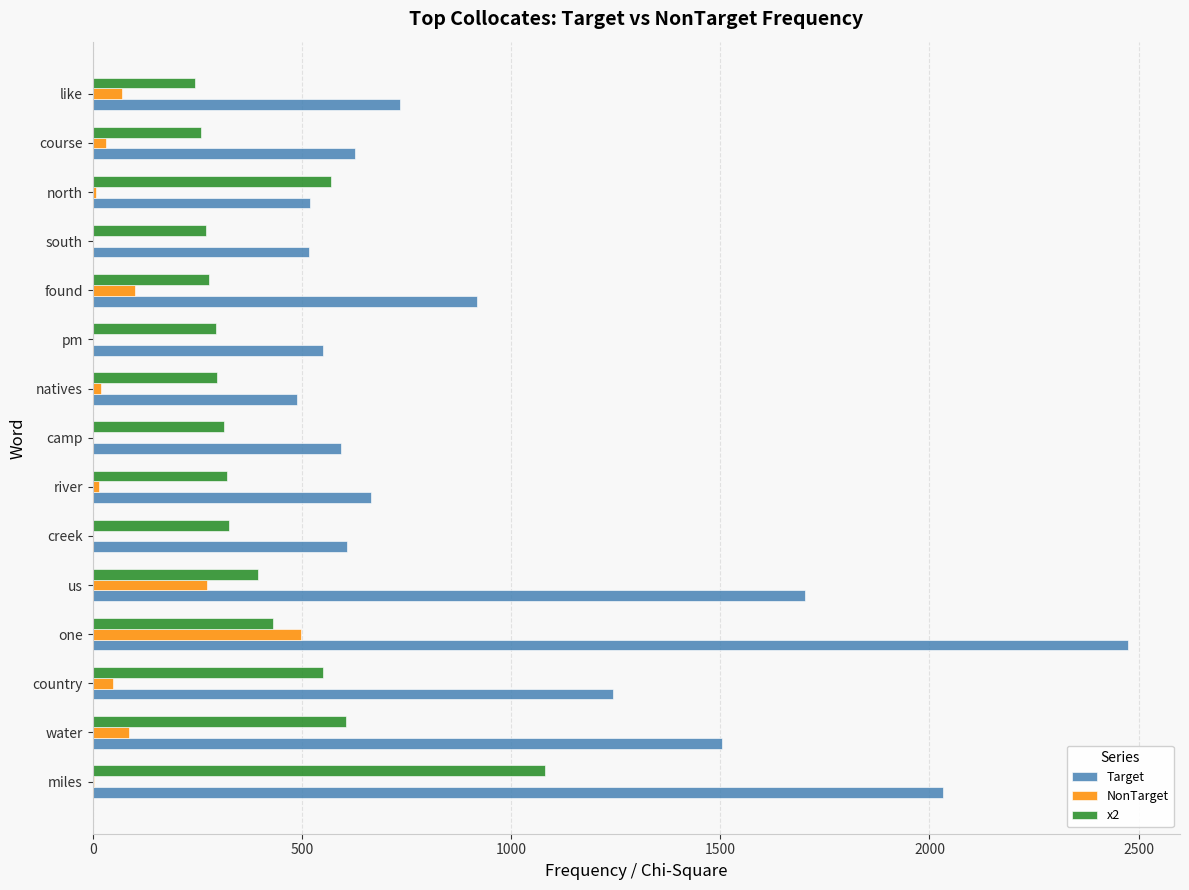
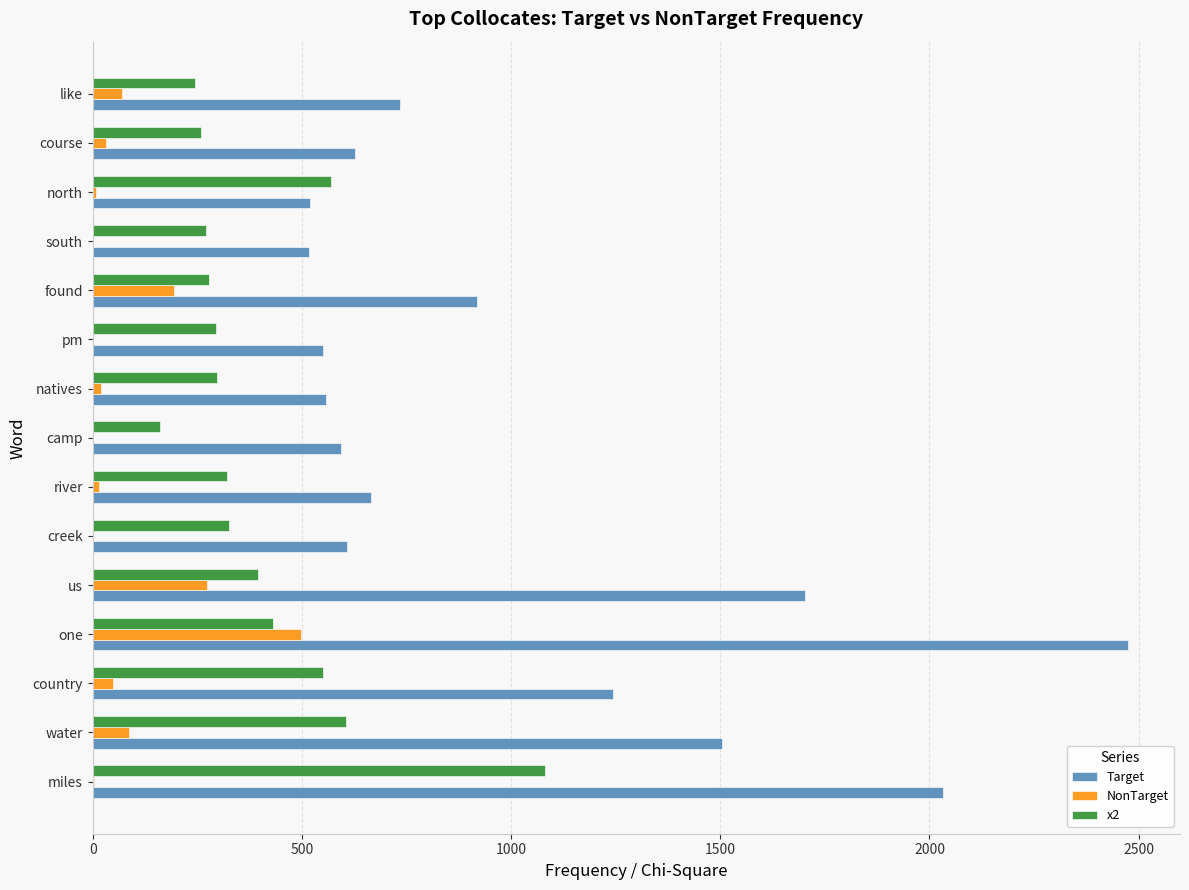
NonTarget, found: 100 -> 200
Target, natives: 490 -> 560
x2, camp: 310 -> 160
